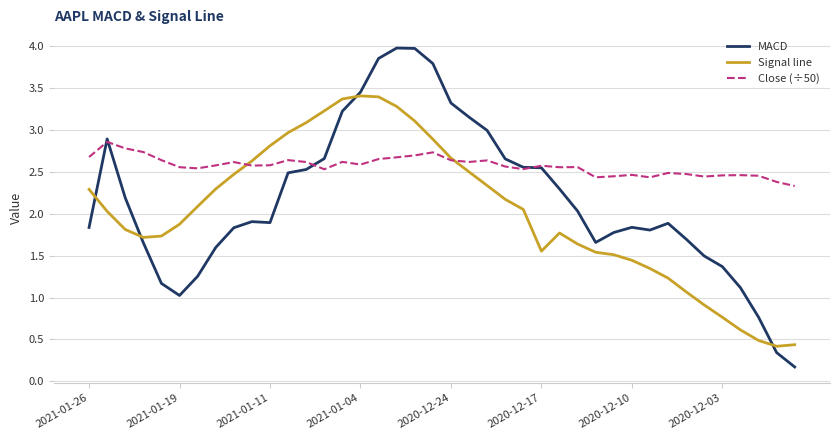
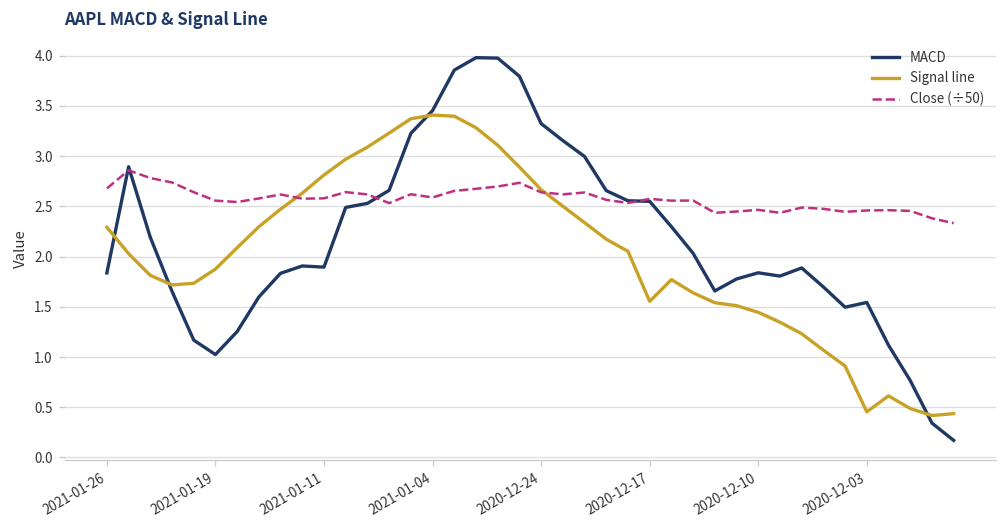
MACD, 2020-12-03: 1.4 -> 1.5
Signal line, 2020-12-03: 0.8 -> 0.5
